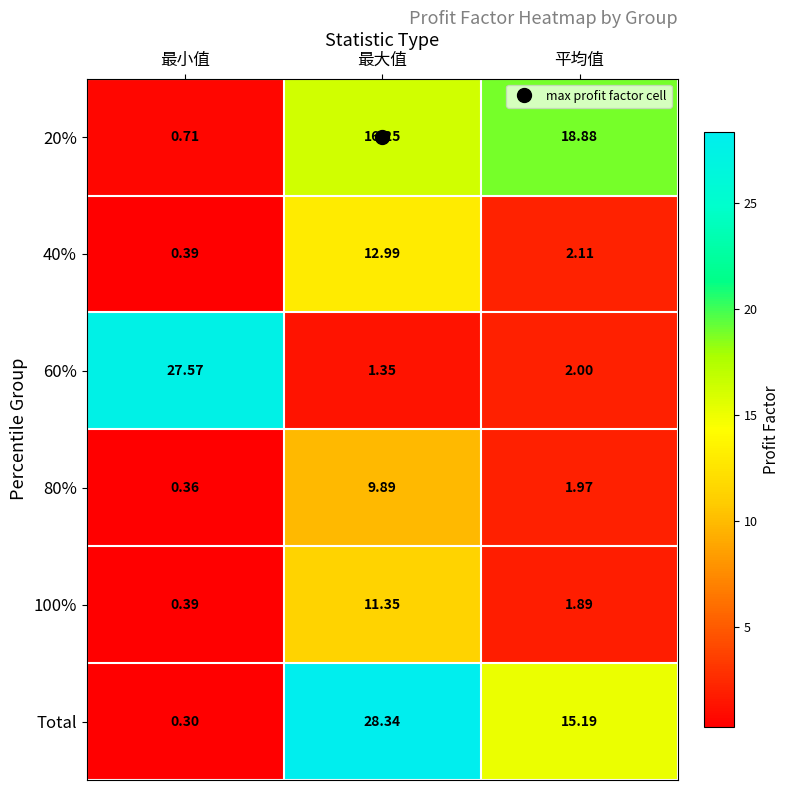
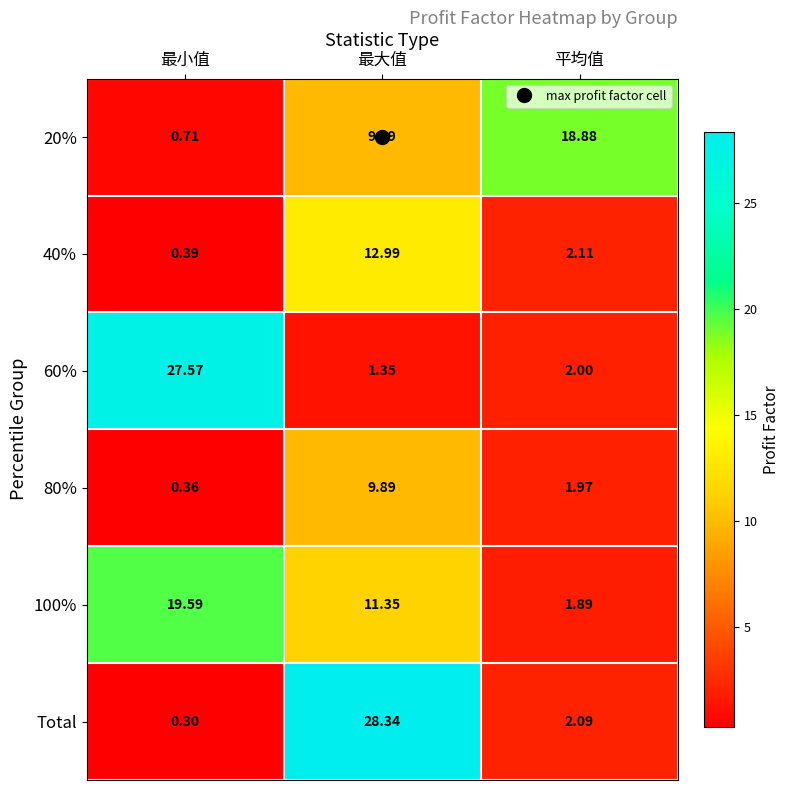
20%, 最大值: 16.25 -> 9.89
100%, 最小值: 0.39 -> 19.59
Total, 平均值: 15.19 -> 2.09
